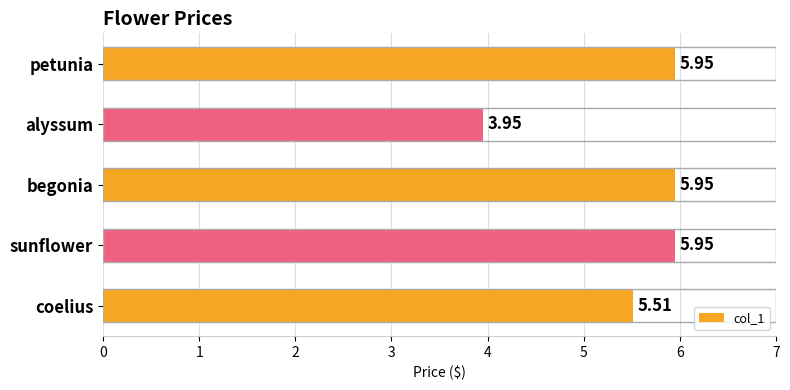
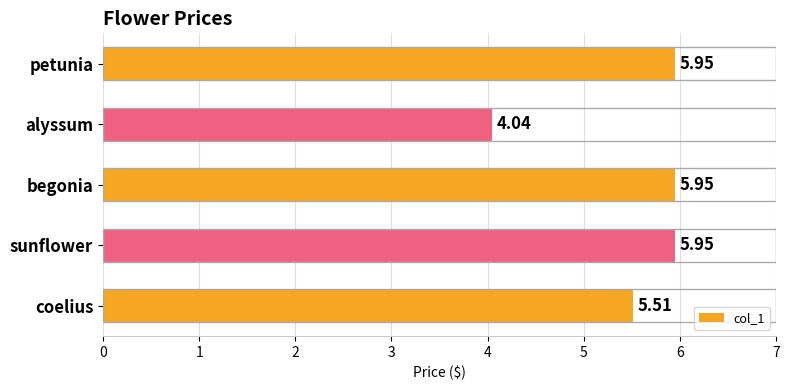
alyssum: 3.95 -> 4.04
